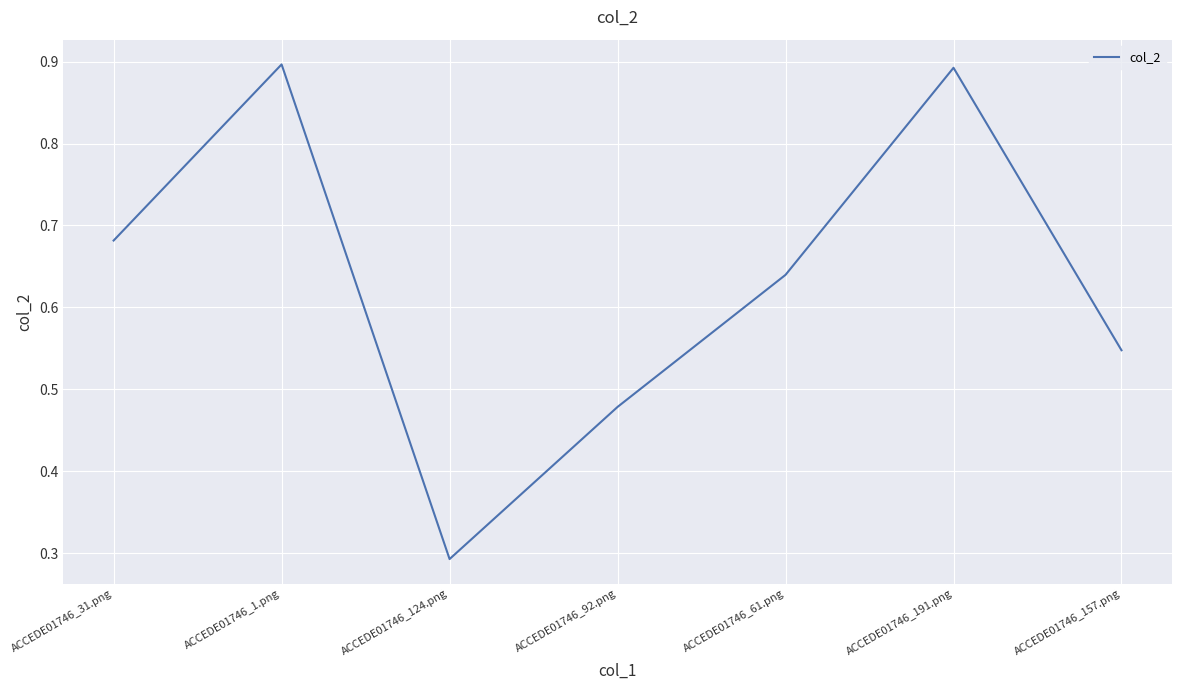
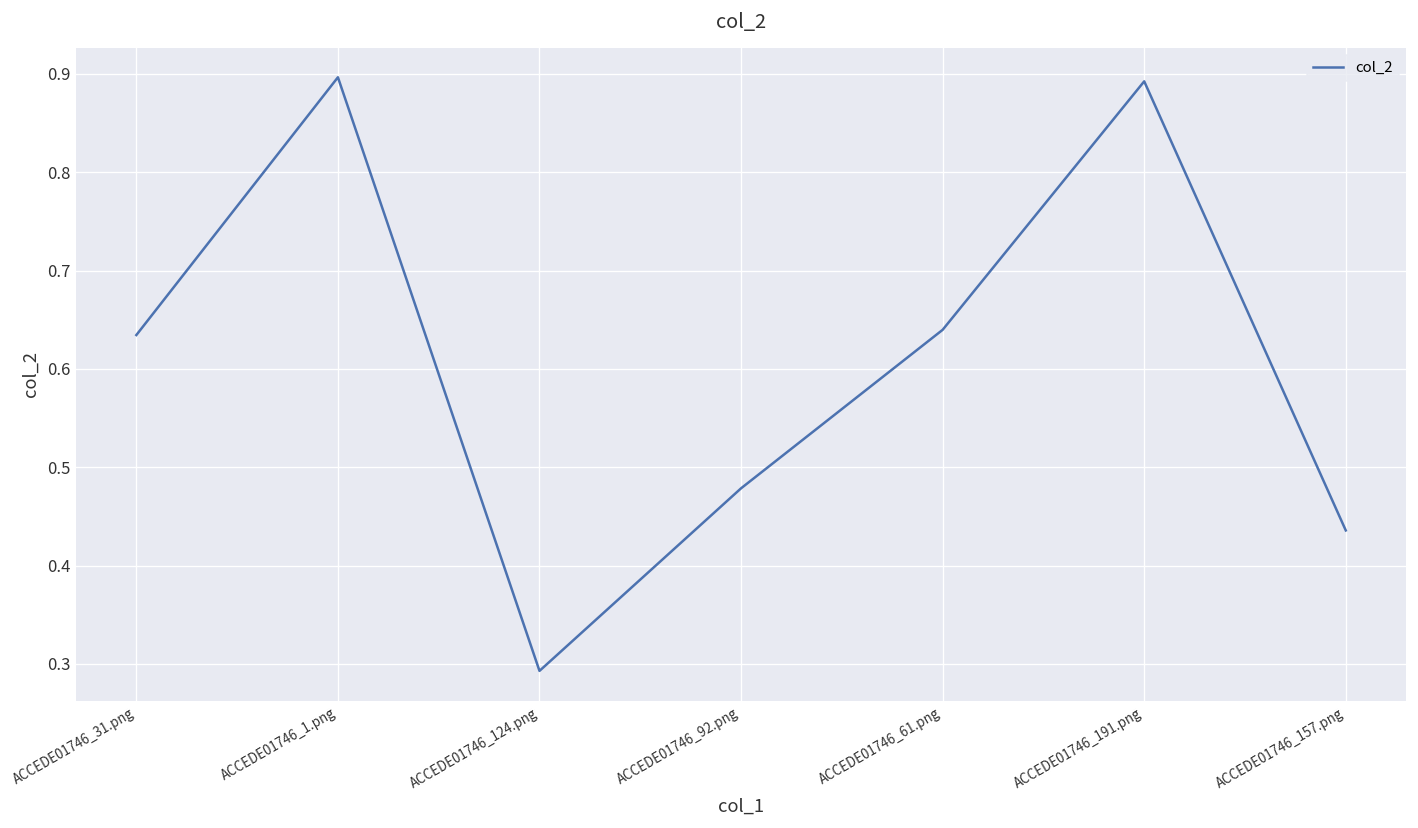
ACCEDE01746_31.png: 0.68 -> 0.63
ACCEDE01746_157.png: 0.55 -> 0.44
